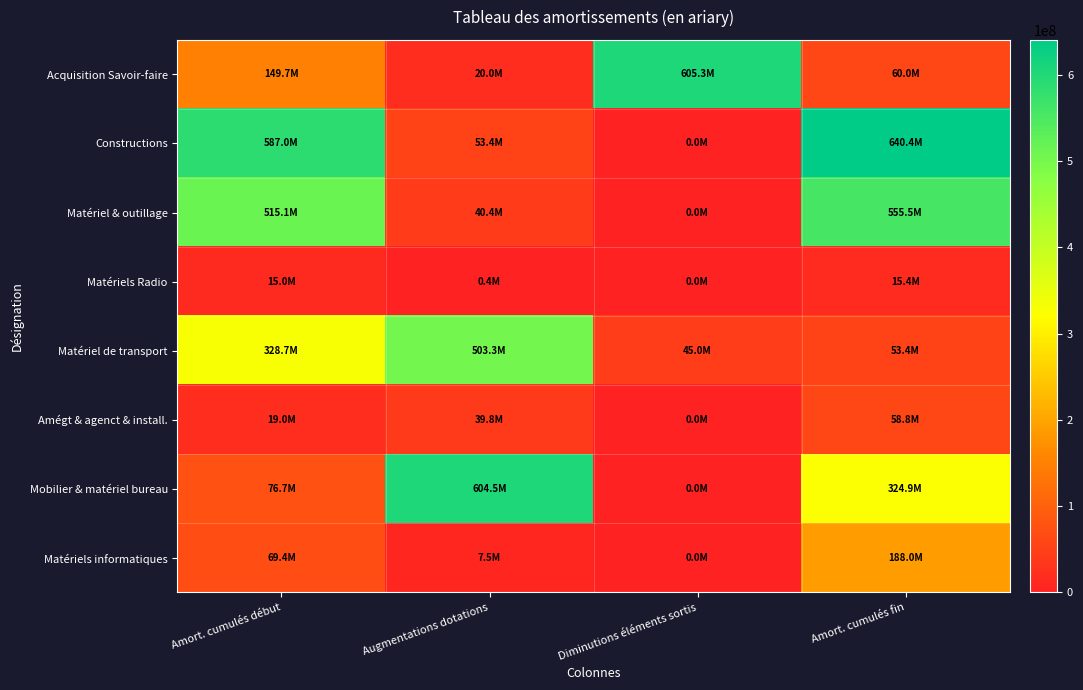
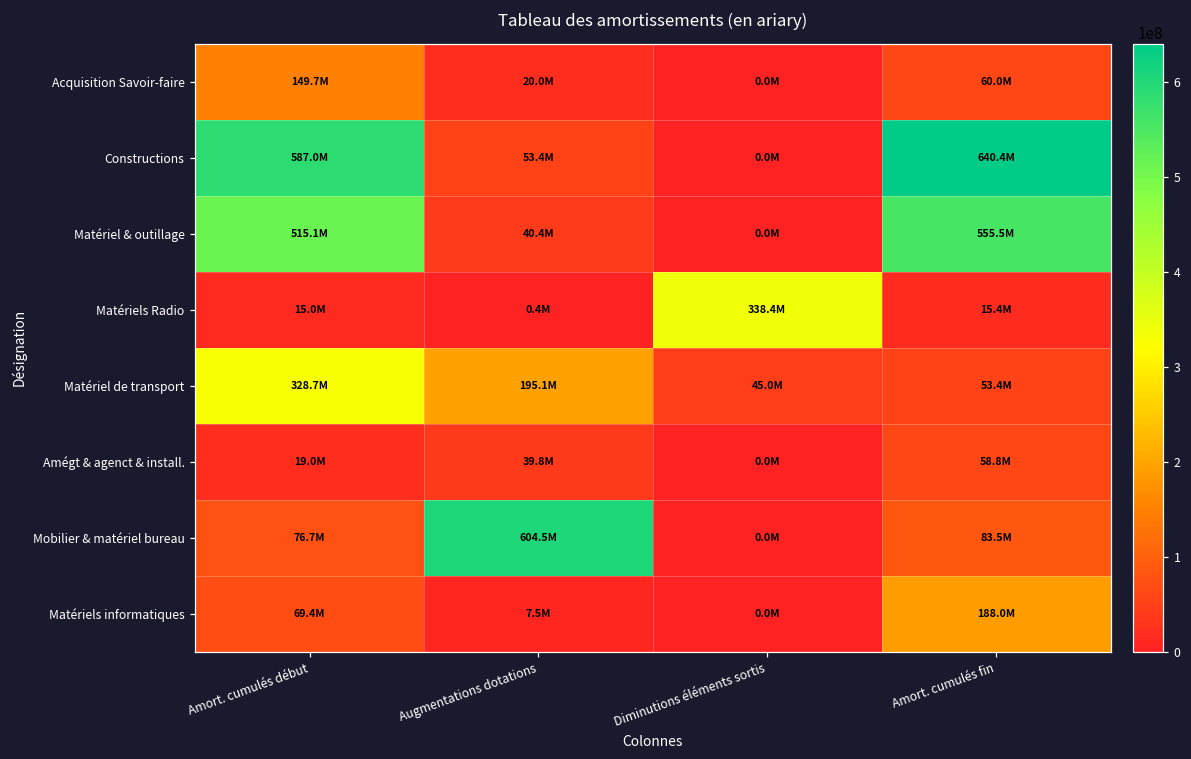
Acquisition Savoir-faire, Diminutions éléments sortis: 605.3M -> 0.0M
Matériels Radio, Diminutions éléments sortis: 0.0M -> 338.4M
Matériel de transport, Augmentations dotations: 503.3M -> 195.1M
Mobilier & matériel bureau, Amort. cumulés fin: 324.9M -> 83.5M
